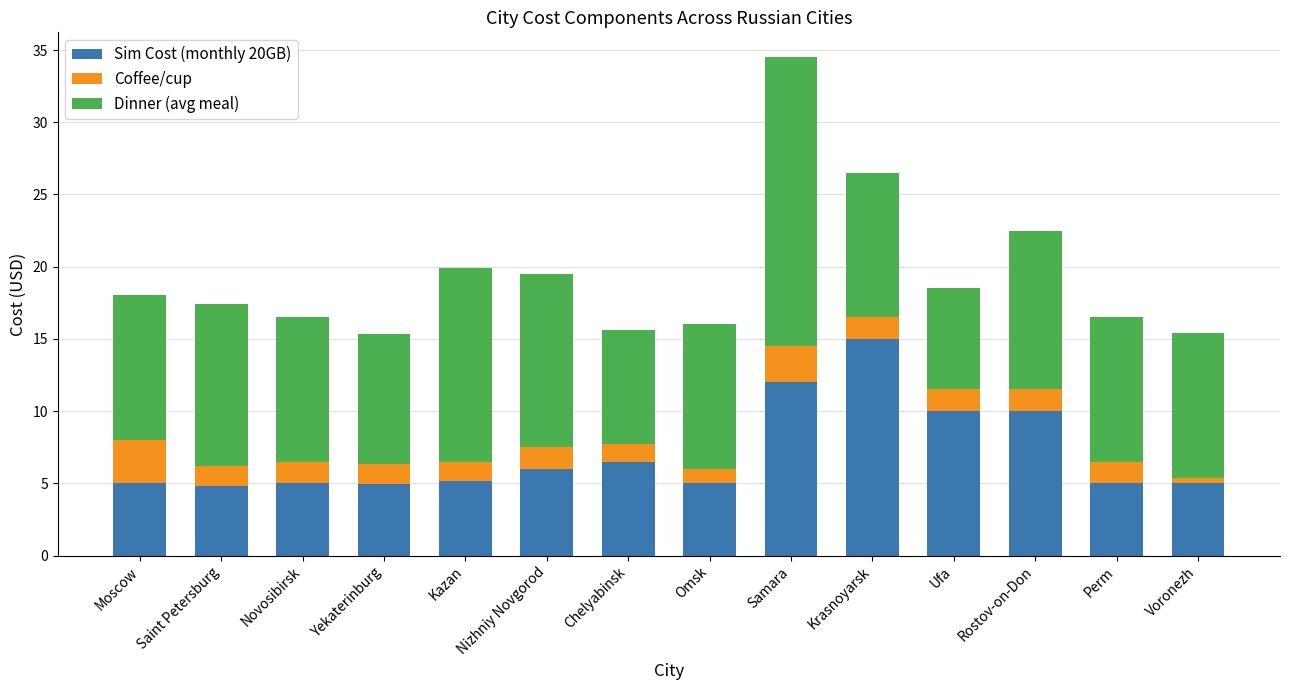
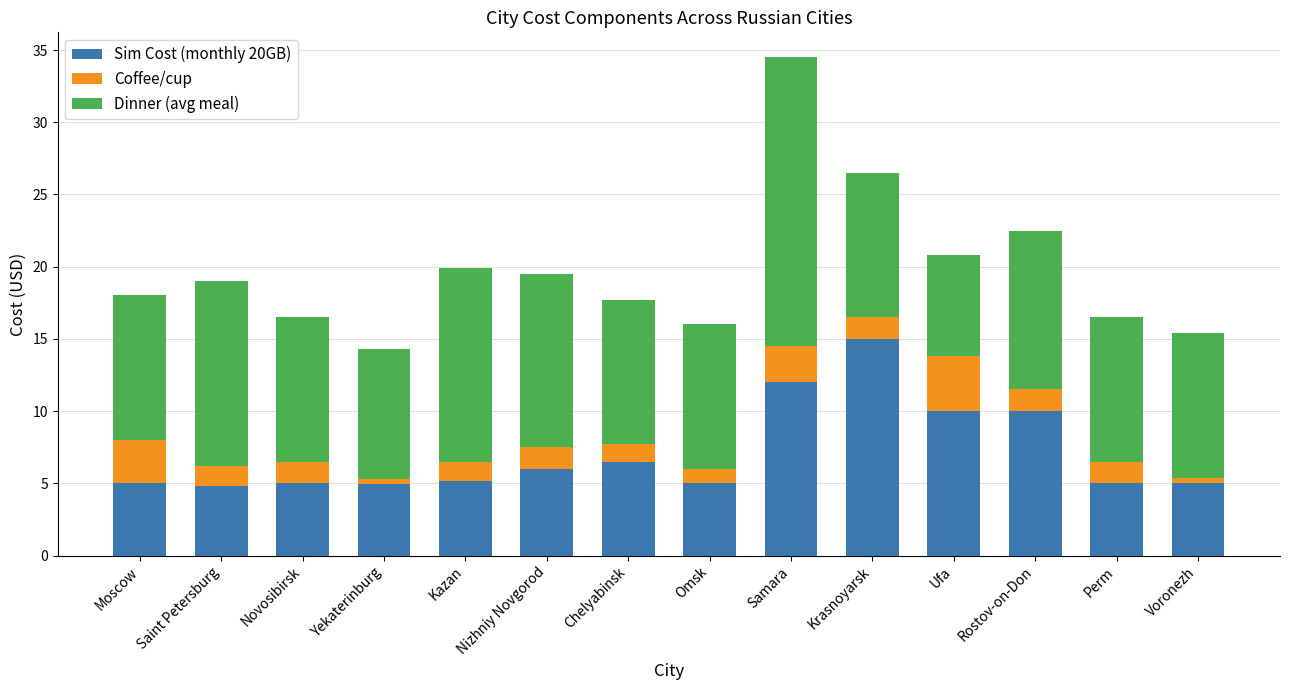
Dinner (avg meal), Saint Petersburg: 11.2 -> 12.8
Coffee/cup, Yekaterinburg: 1.3 -> 0.4
Dinner (avg meal), Chelyabinsk: 7.9 -> 10.0
Coffee/cup, Ufa: 1.5 -> 3.8
